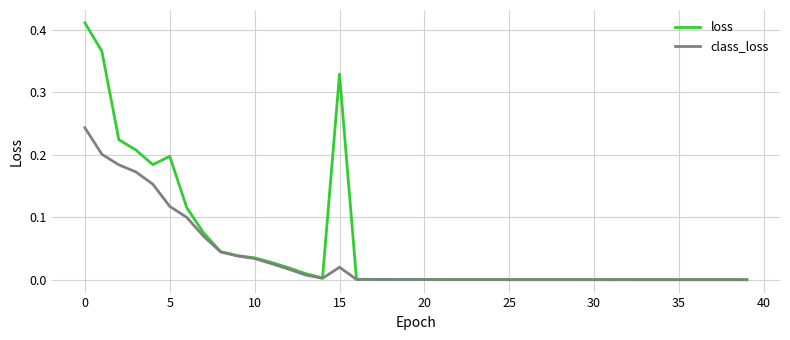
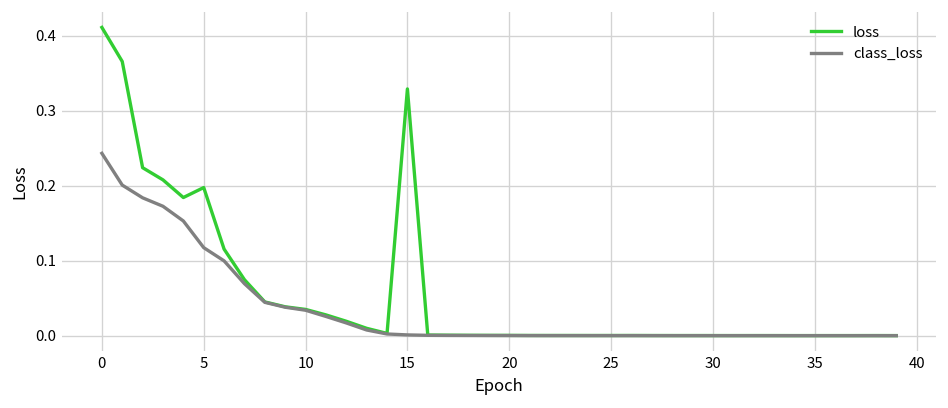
class_loss, 15: 0.02 -> 0.00
